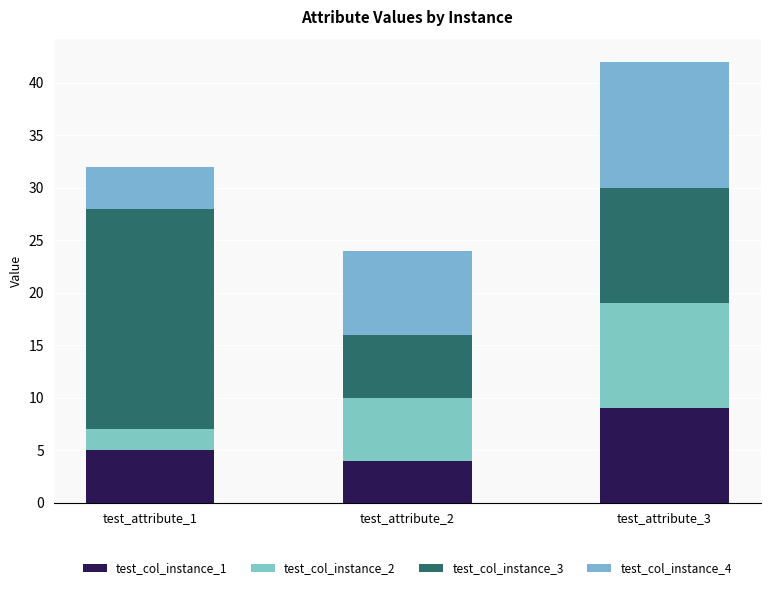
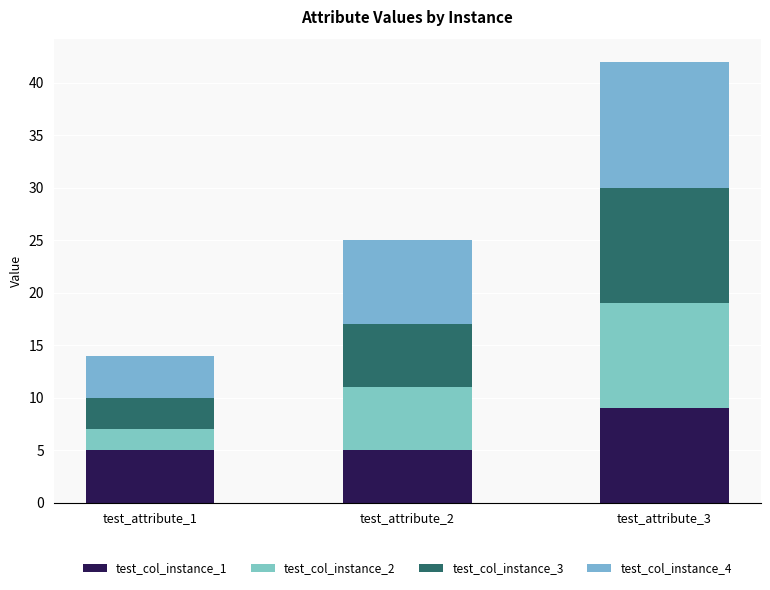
test_col_instance_3, test_attribute_1: 21 -> 3
test_col_instance_1, test_attribute_2: 4 -> 5
